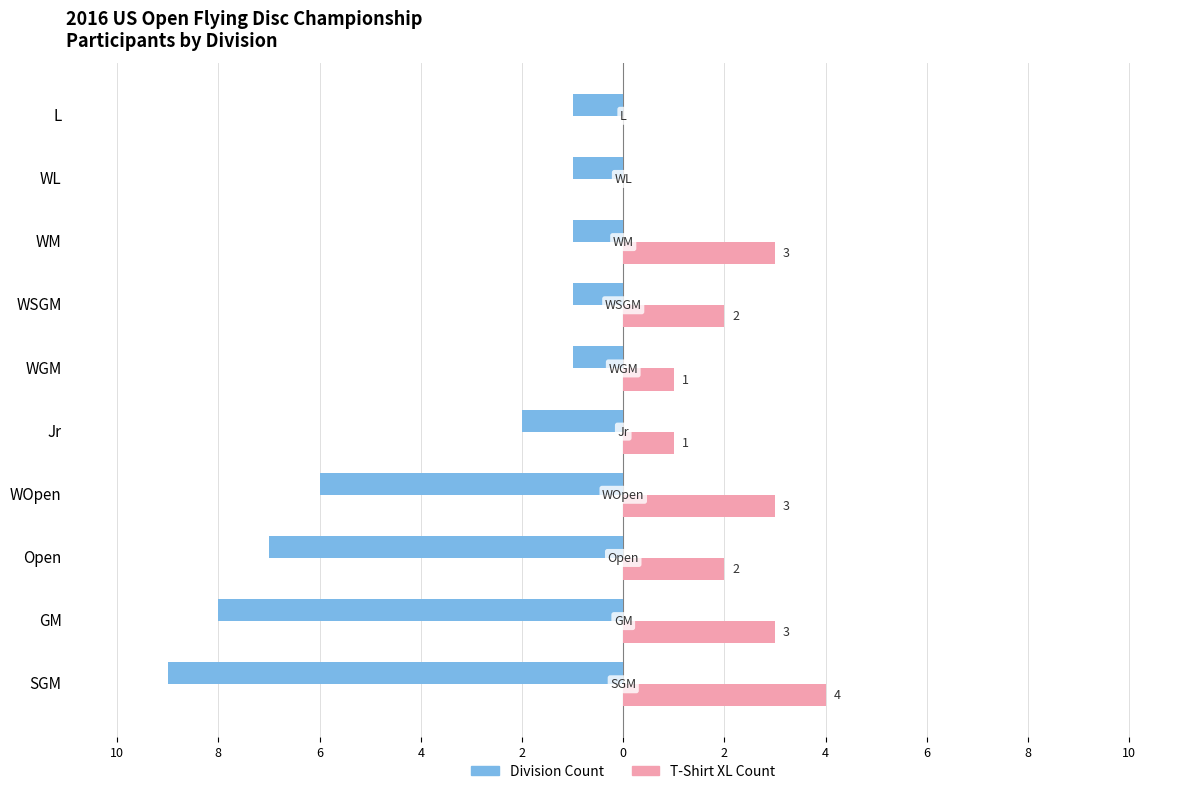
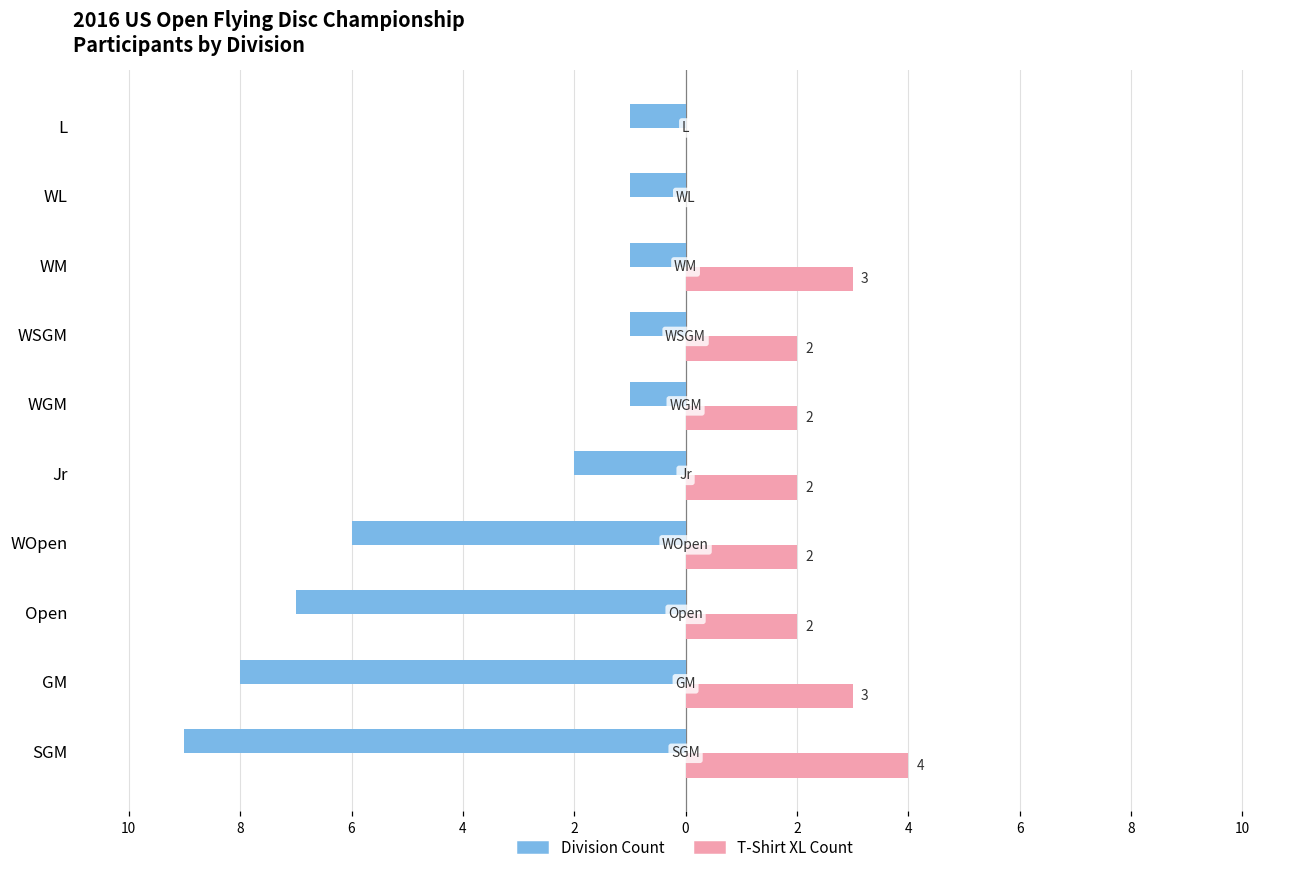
T-Shirt XL Count, WGM: 1 -> 2
T-Shirt XL Count, Jr: 1 -> 2
T-Shirt XL Count, WOpen: 3 -> 2
